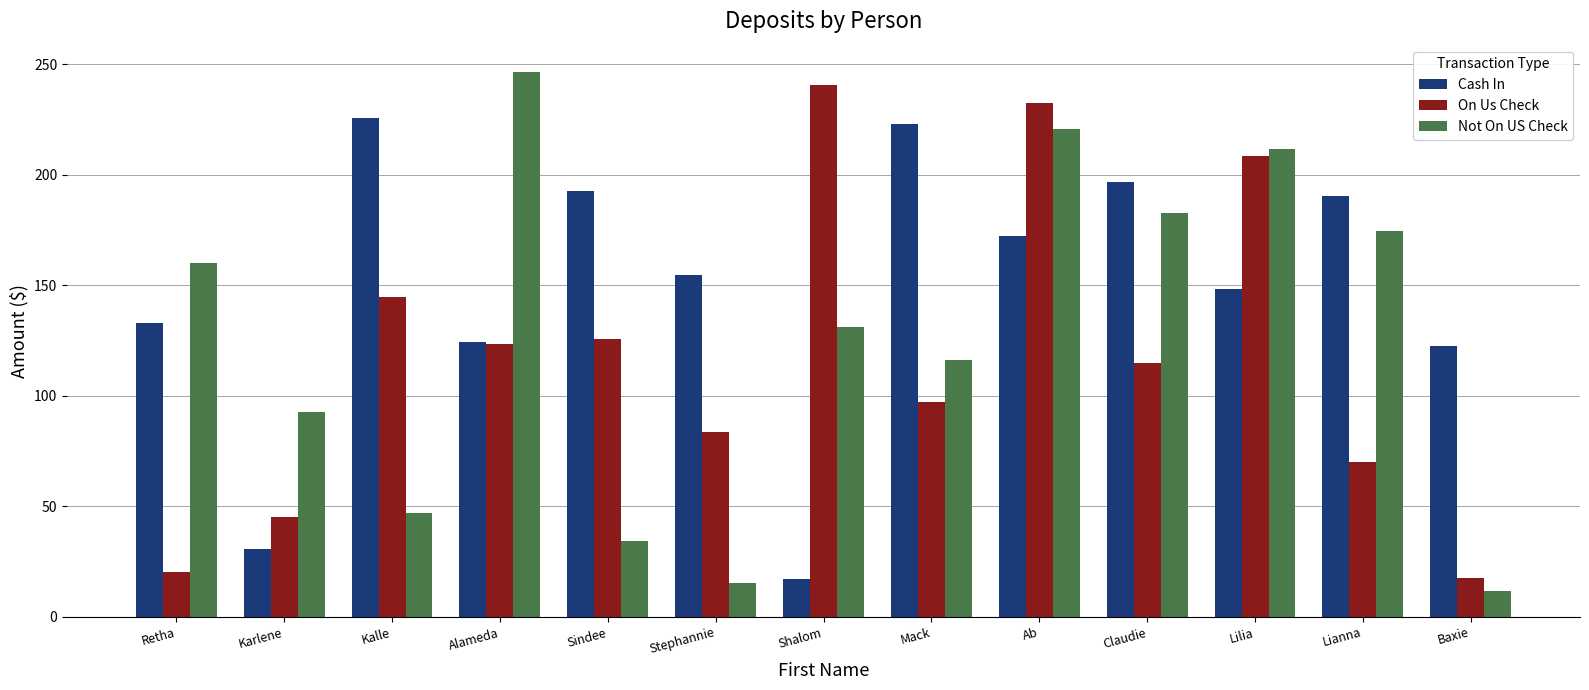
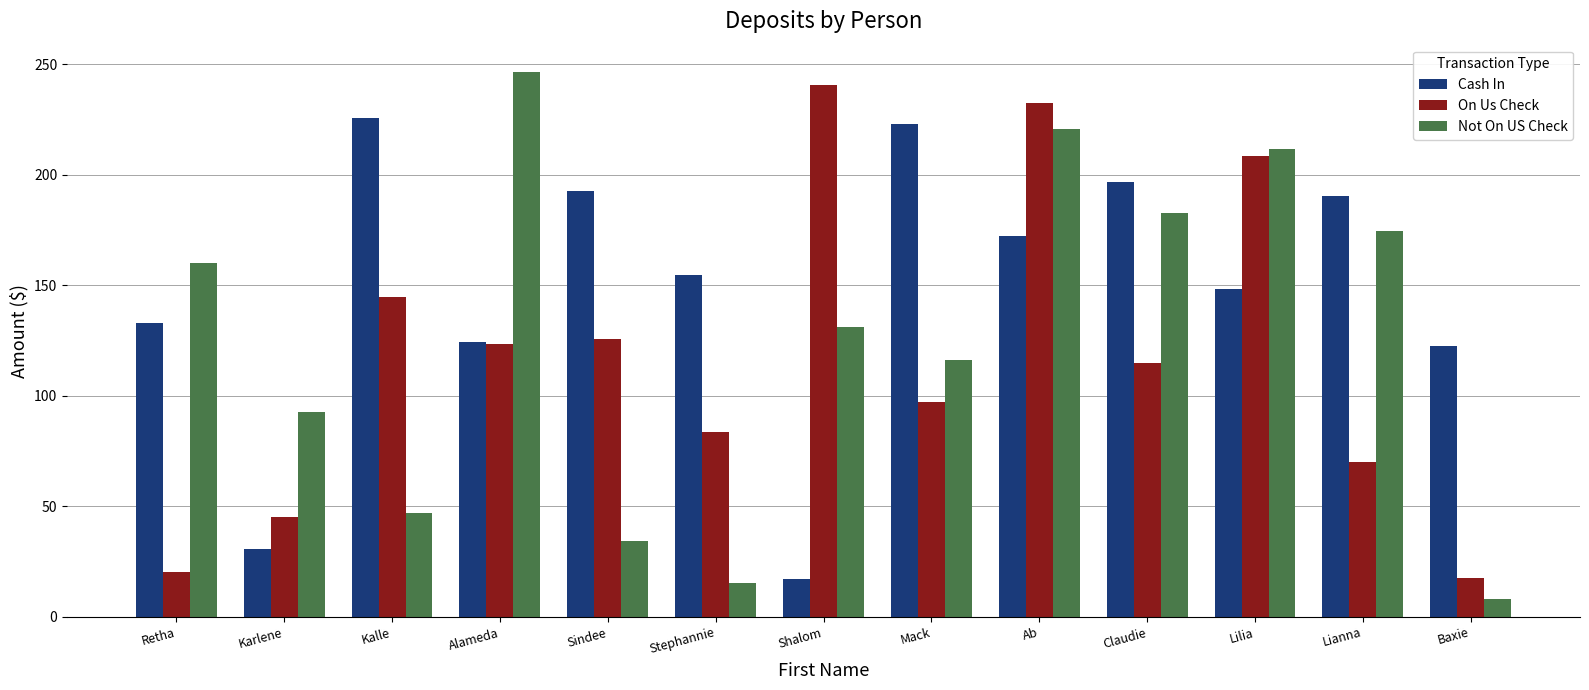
Not On US Check, Baxie: 12 -> 8
